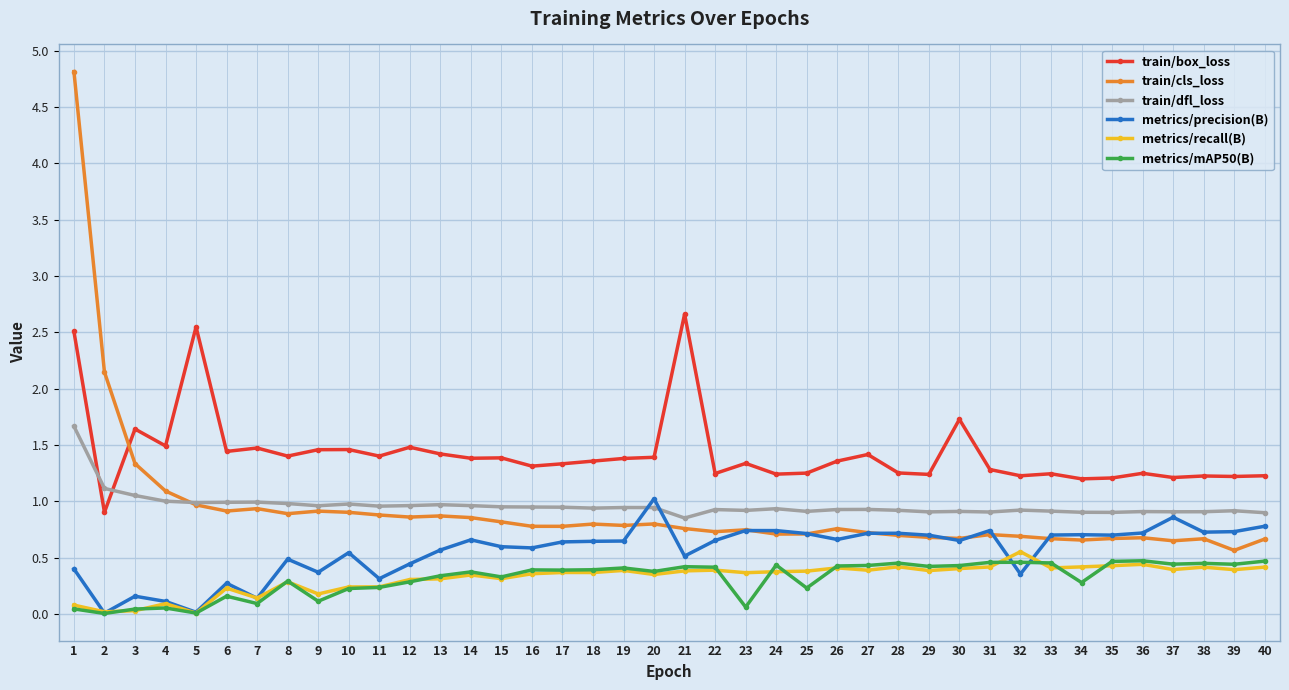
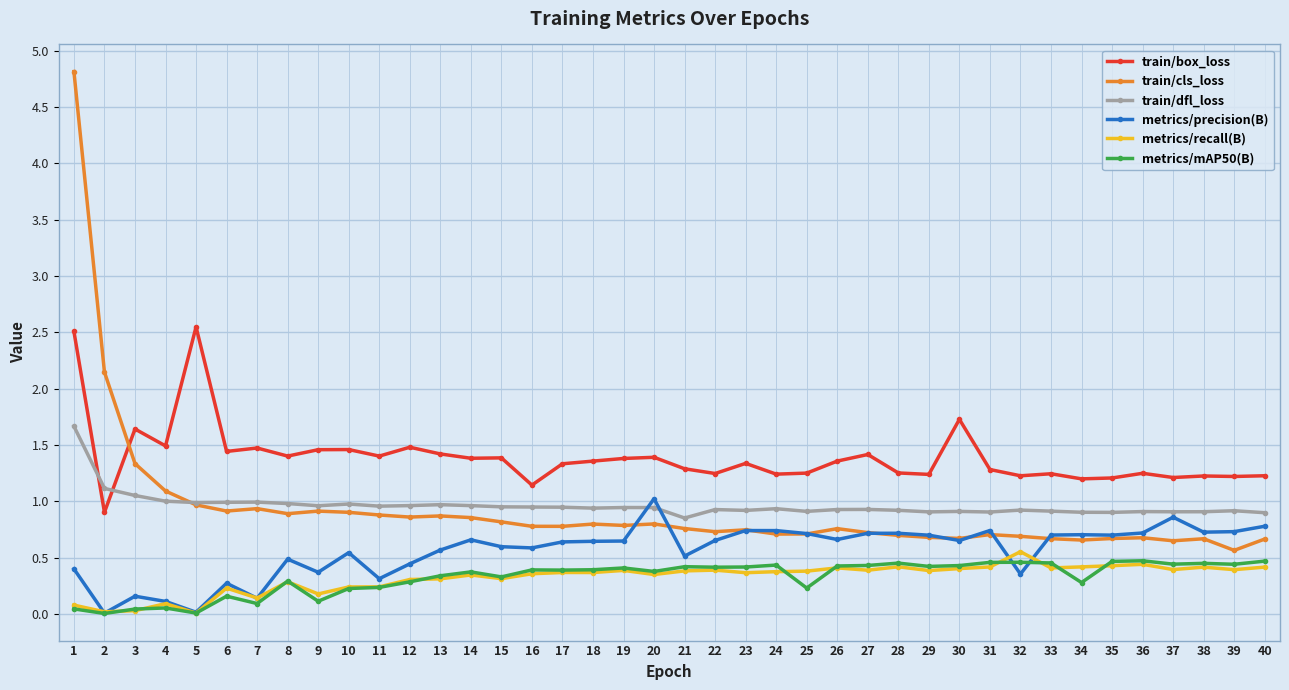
train/box_loss, 16: 1.31 -> 1.14
train/box_loss, 21: 2.66 -> 1.29
metrics/mAP50(B), 23: 0.06 -> 0.42
